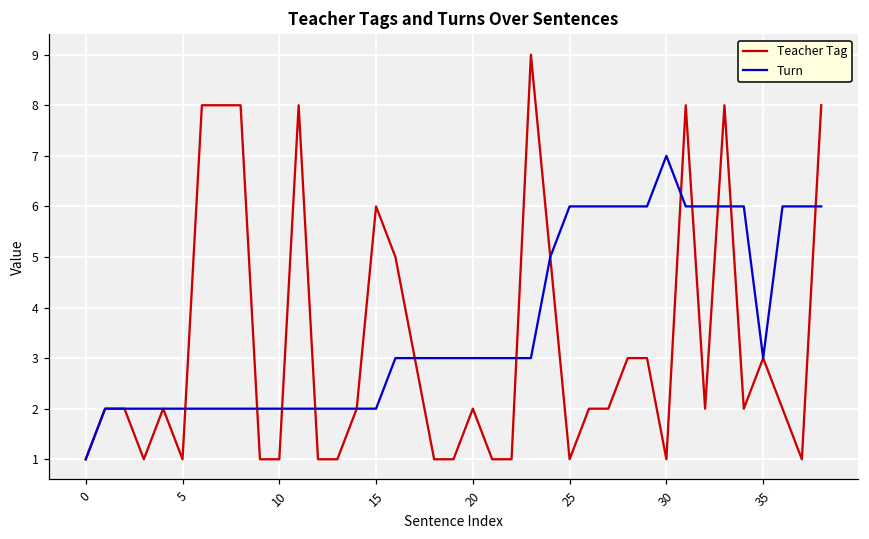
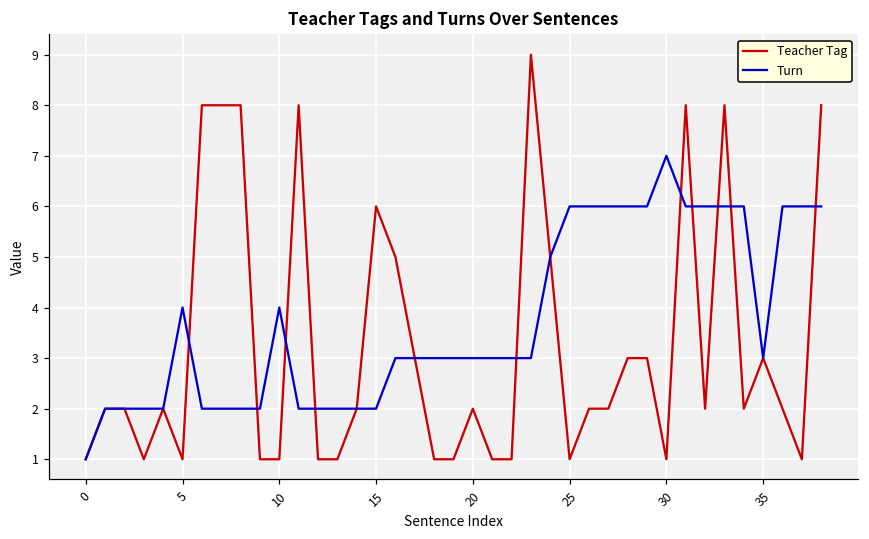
Turn, 5: 2 -> 4
Turn, 10: 2 -> 4
